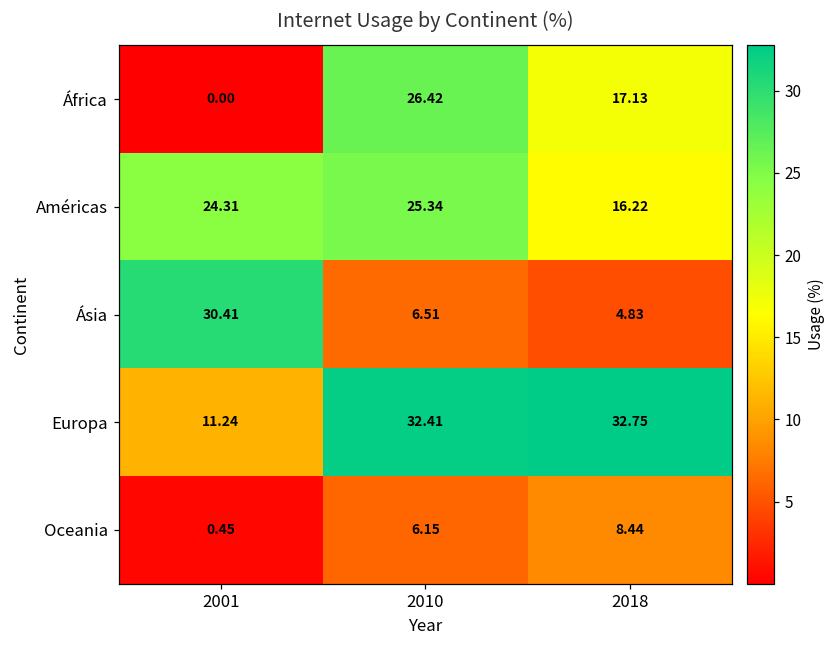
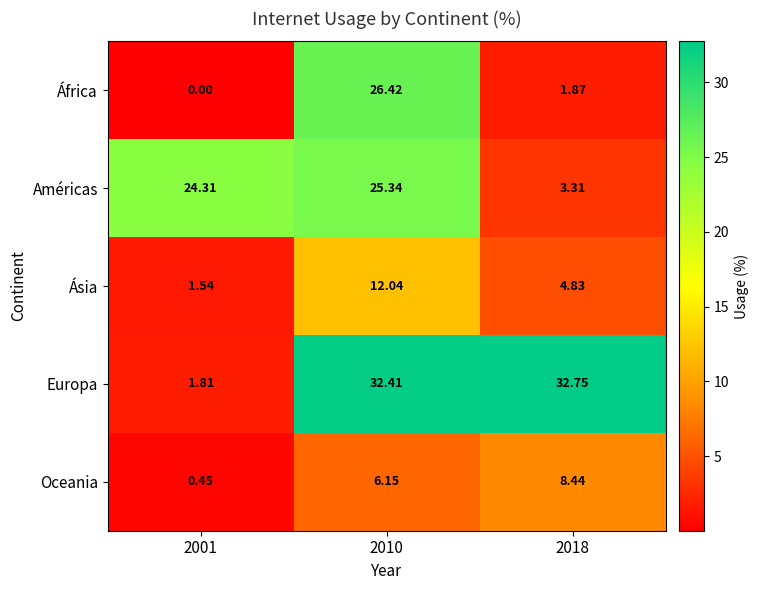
África, 2018: 17.13 -> 1.87
Américas, 2018: 16.22 -> 3.31
Ásia, 2001: 30.41 -> 1.54
Ásia, 2010: 6.51 -> 12.04
Europa, 2001: 11.24 -> 1.81
